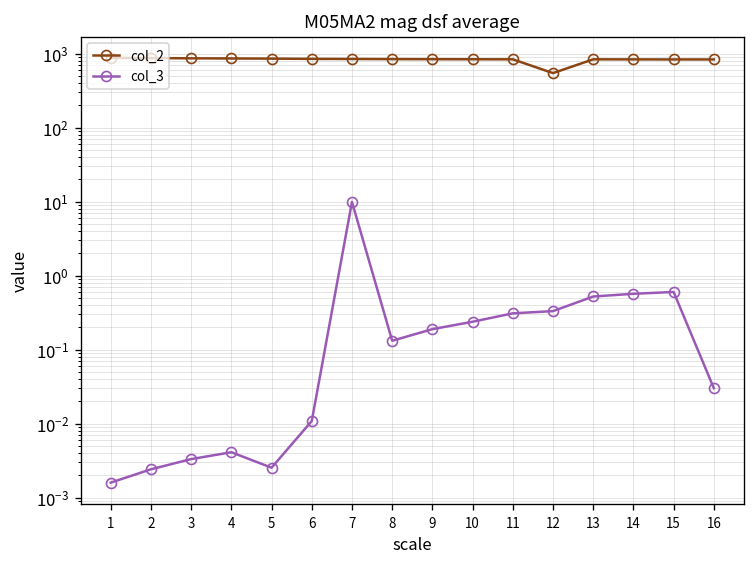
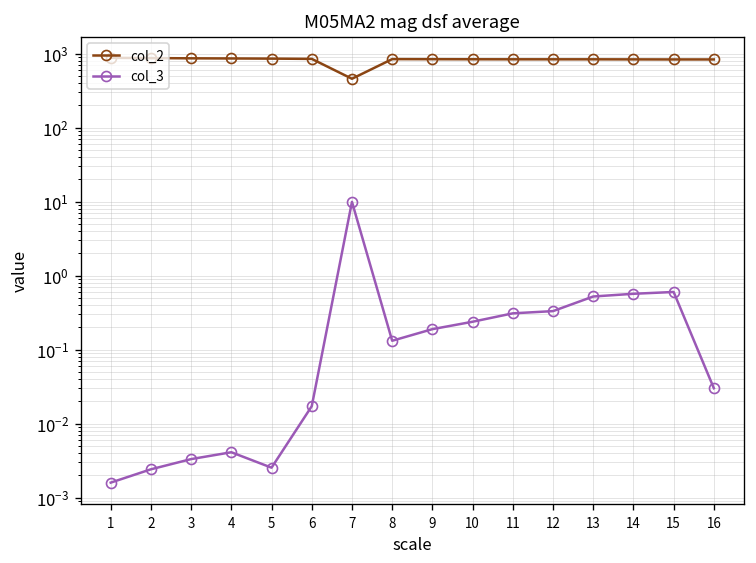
col_3, 6: 0.011 -> 0.017
col_2, 7: 800 -> 500
col_2, 12: 500 -> 800
